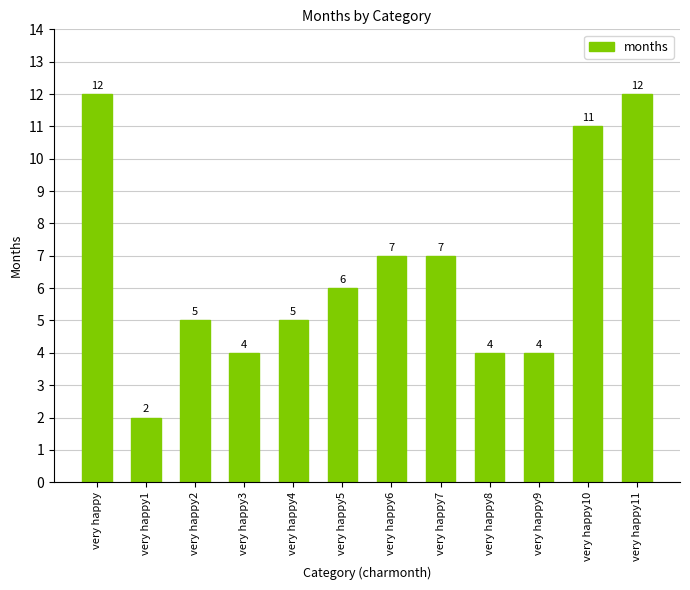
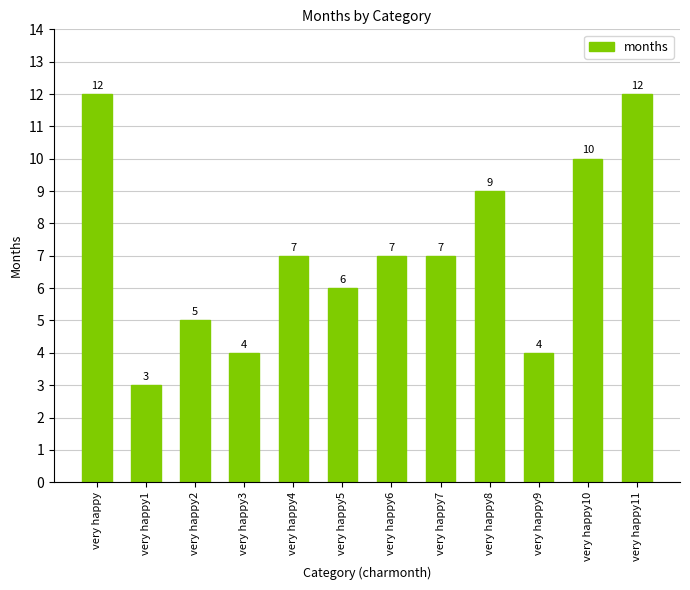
very happy1: 2 -> 3
very happy4: 5 -> 7
very happy8: 4 -> 9
very happy10: 11 -> 10
